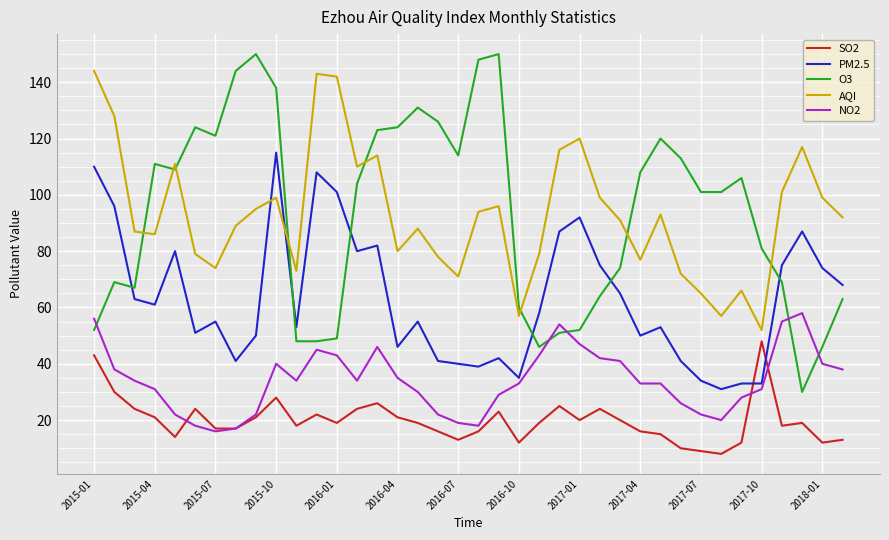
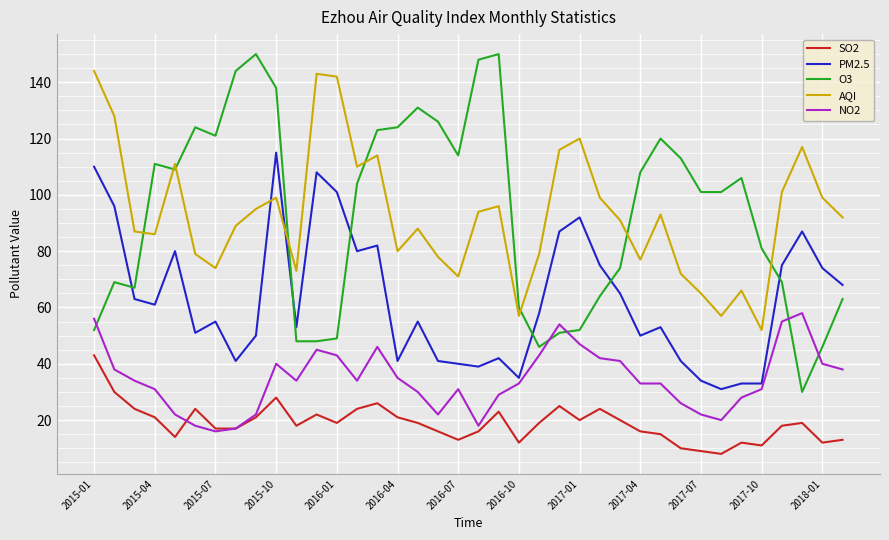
PM2.5, 2016-04: 46 -> 41
NO2, 2016-07: 19 -> 31
SO2, 2017-10: 48 -> 11
